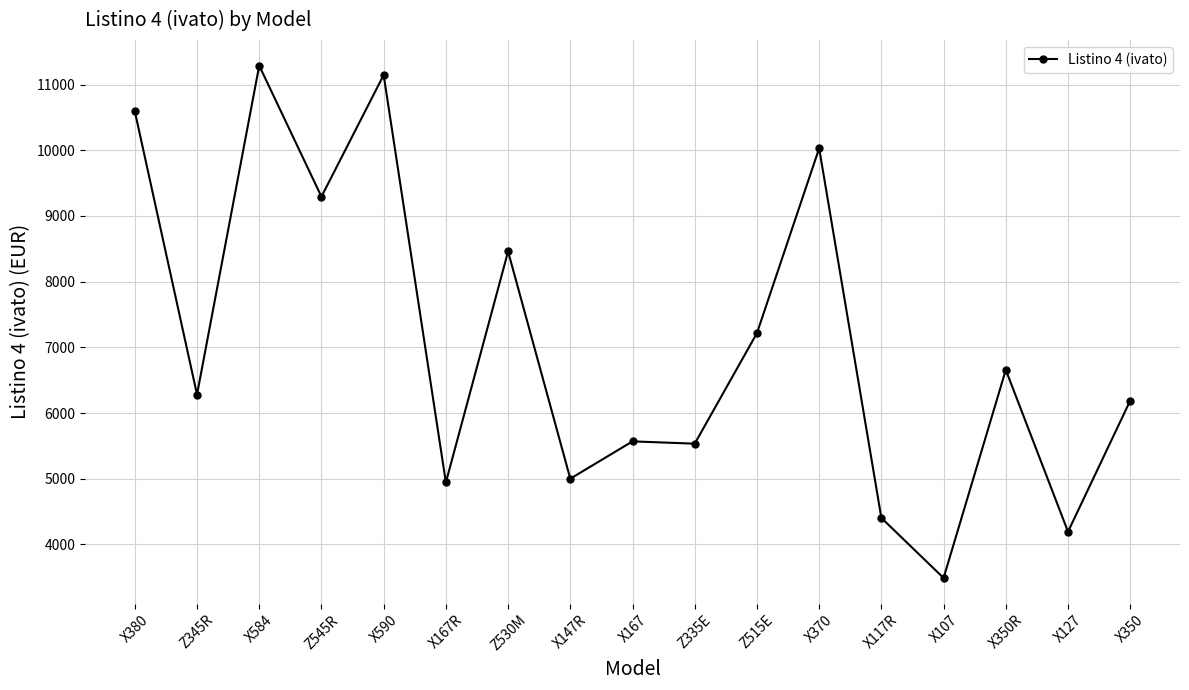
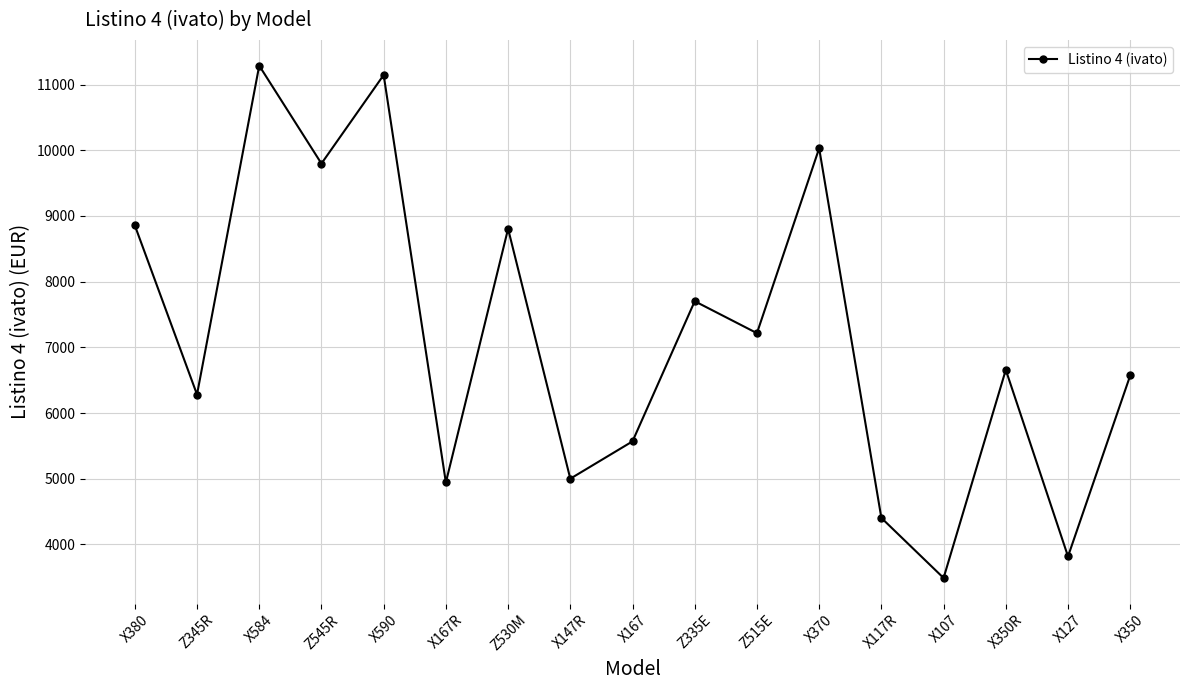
X380: 10600 -> 8900
Z545R: 9300 -> 9800
Z530M: 8500 -> 8800
Z335E: 5500 -> 7700
X127: 4200 -> 3800
X350: 6200 -> 6600
